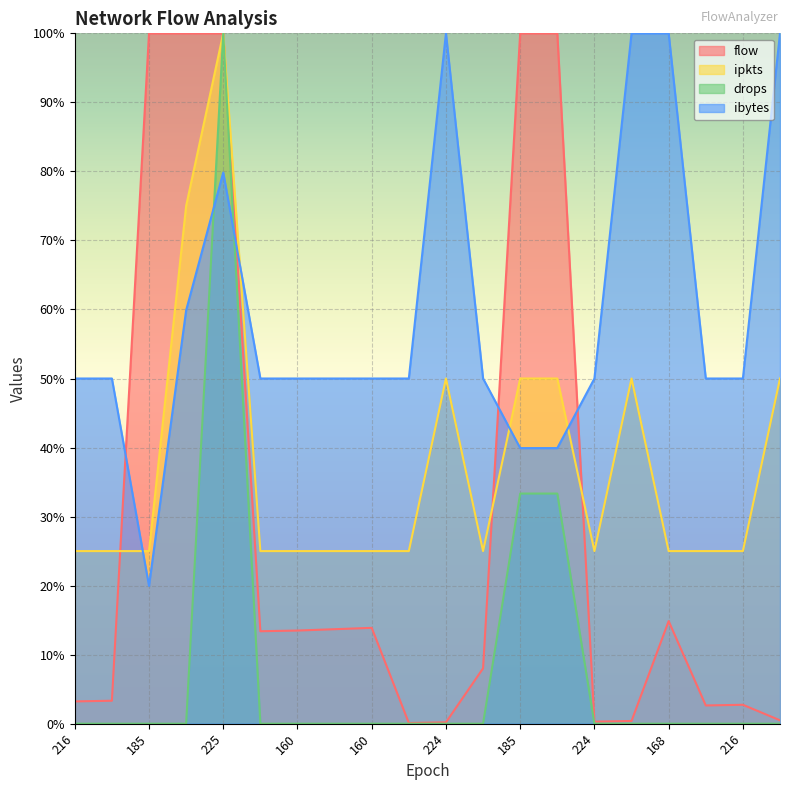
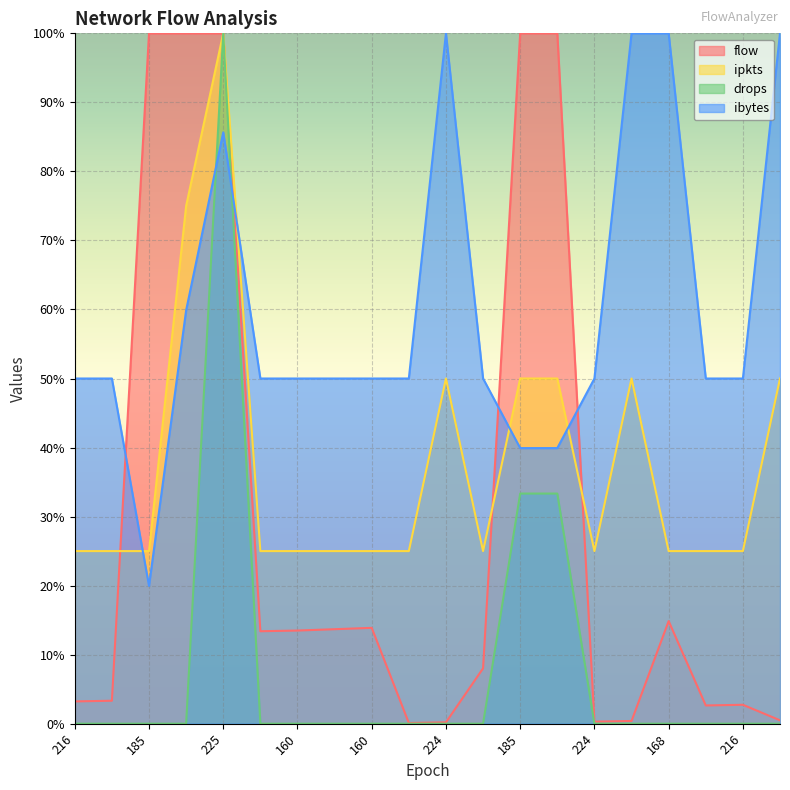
ibytes, 225: 80% -> 86%
